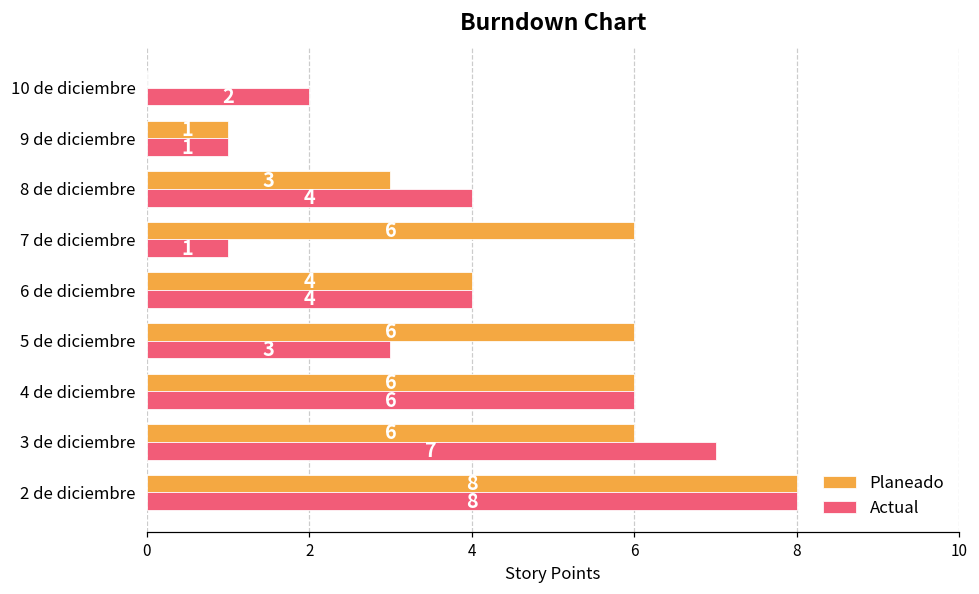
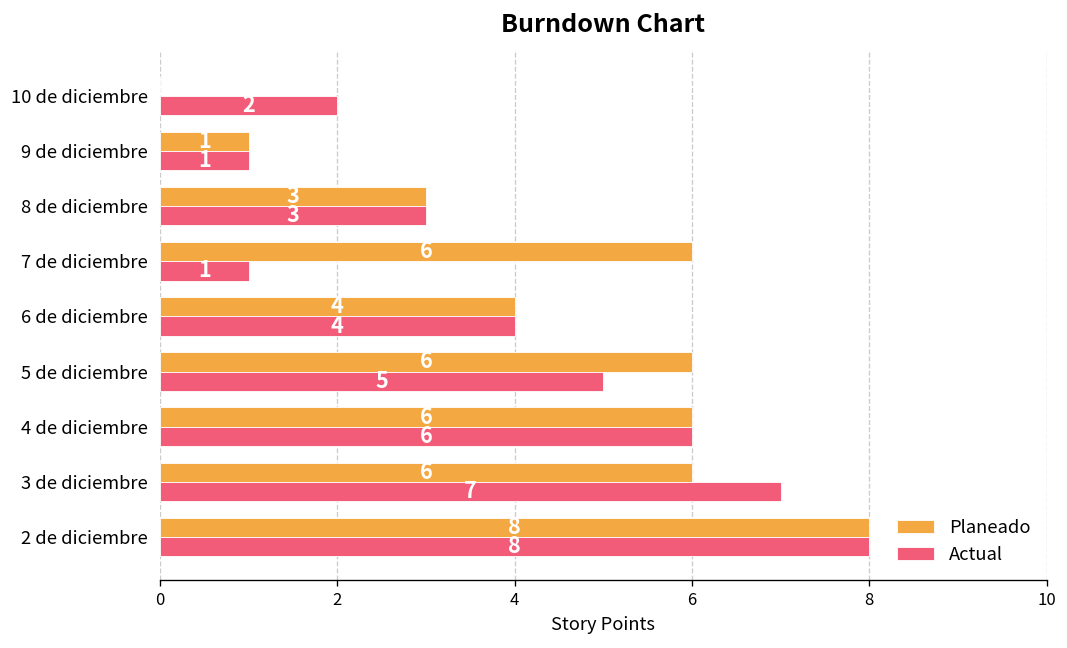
Actual, 8 de diciembre: 4 -> 3
Actual, 5 de diciembre: 3 -> 5
